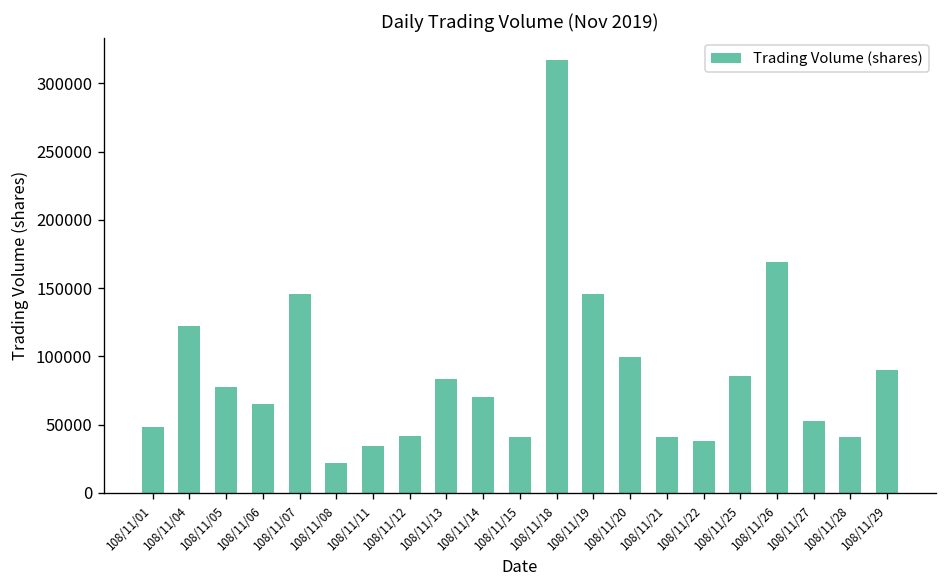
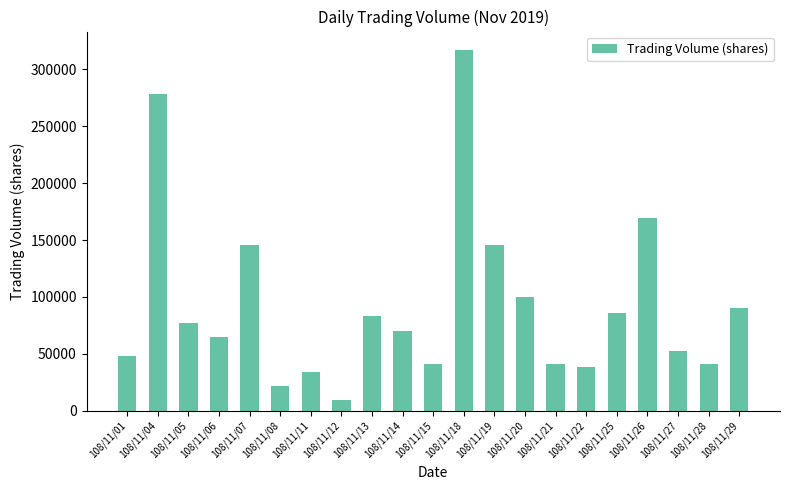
108/11/04: 122000 -> 278000
108/11/12: 41000 -> 10000
